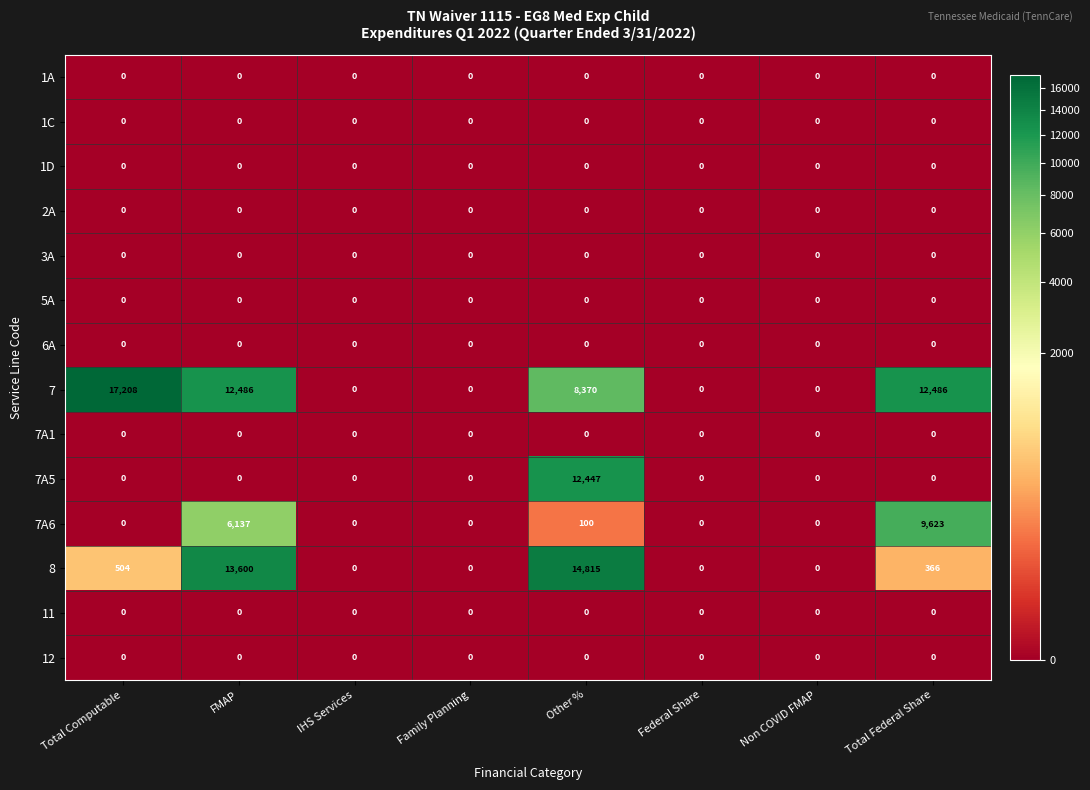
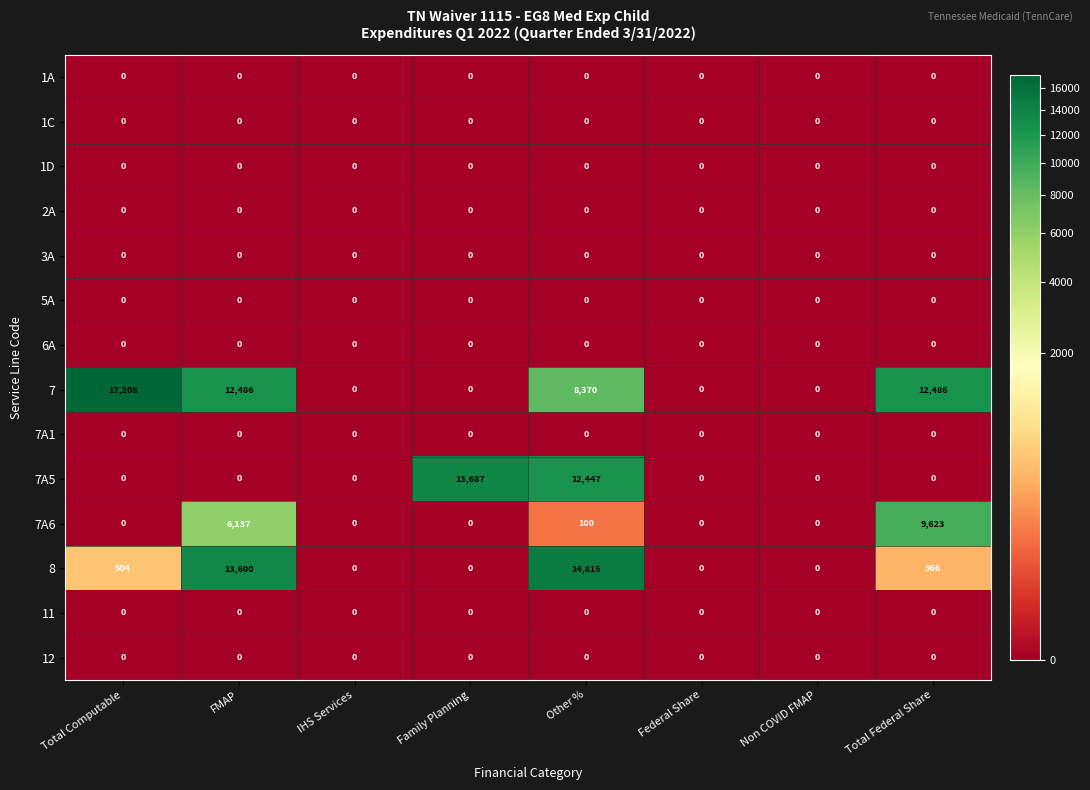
7A5, Family Planning: 0 -> 13,687
